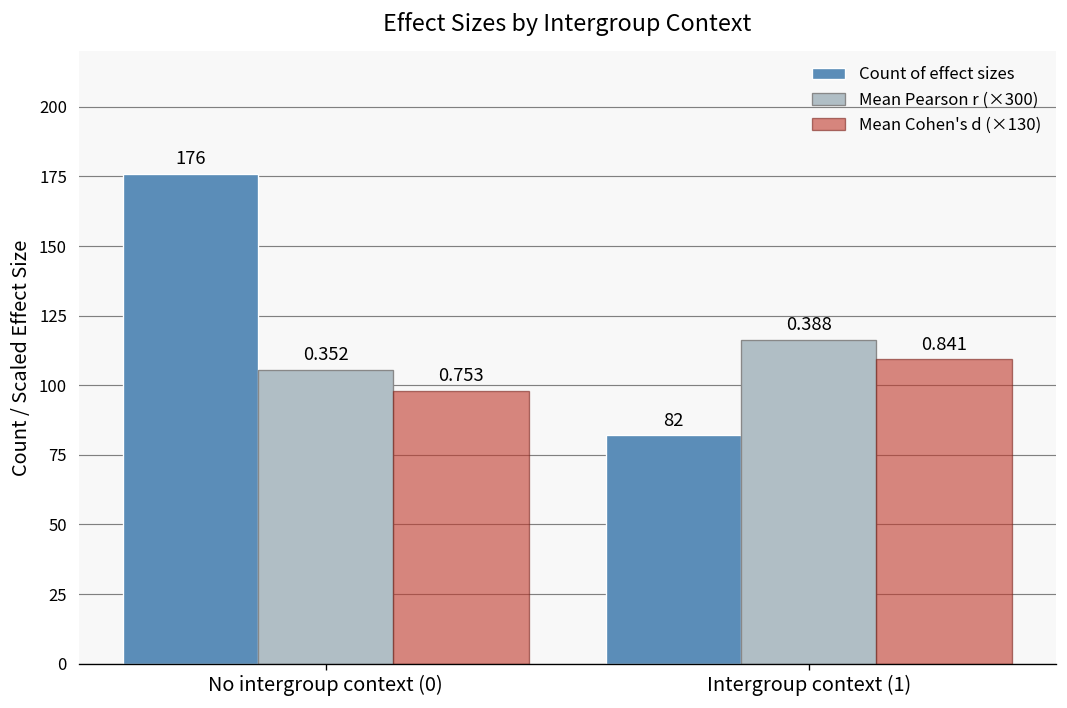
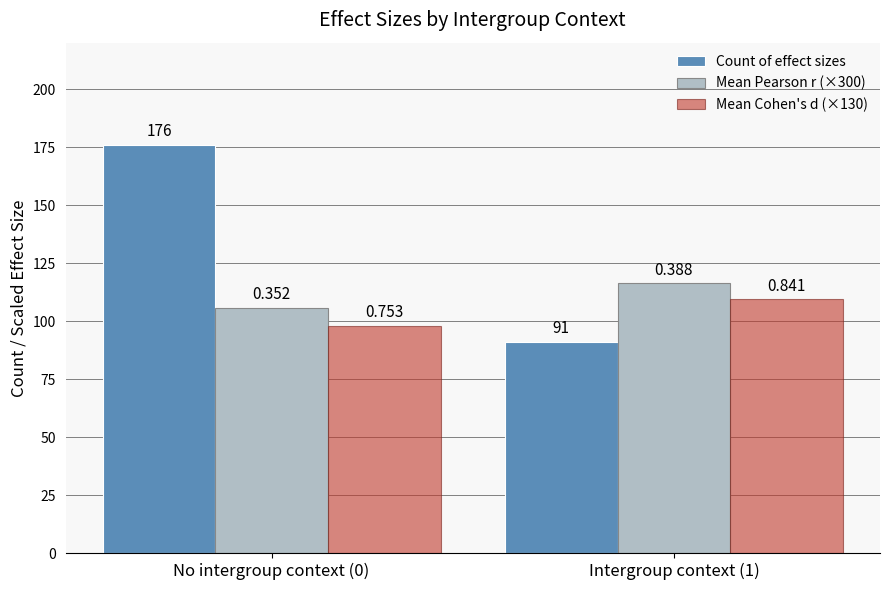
Count of effect sizes, Intergroup context (1): 82 -> 91
